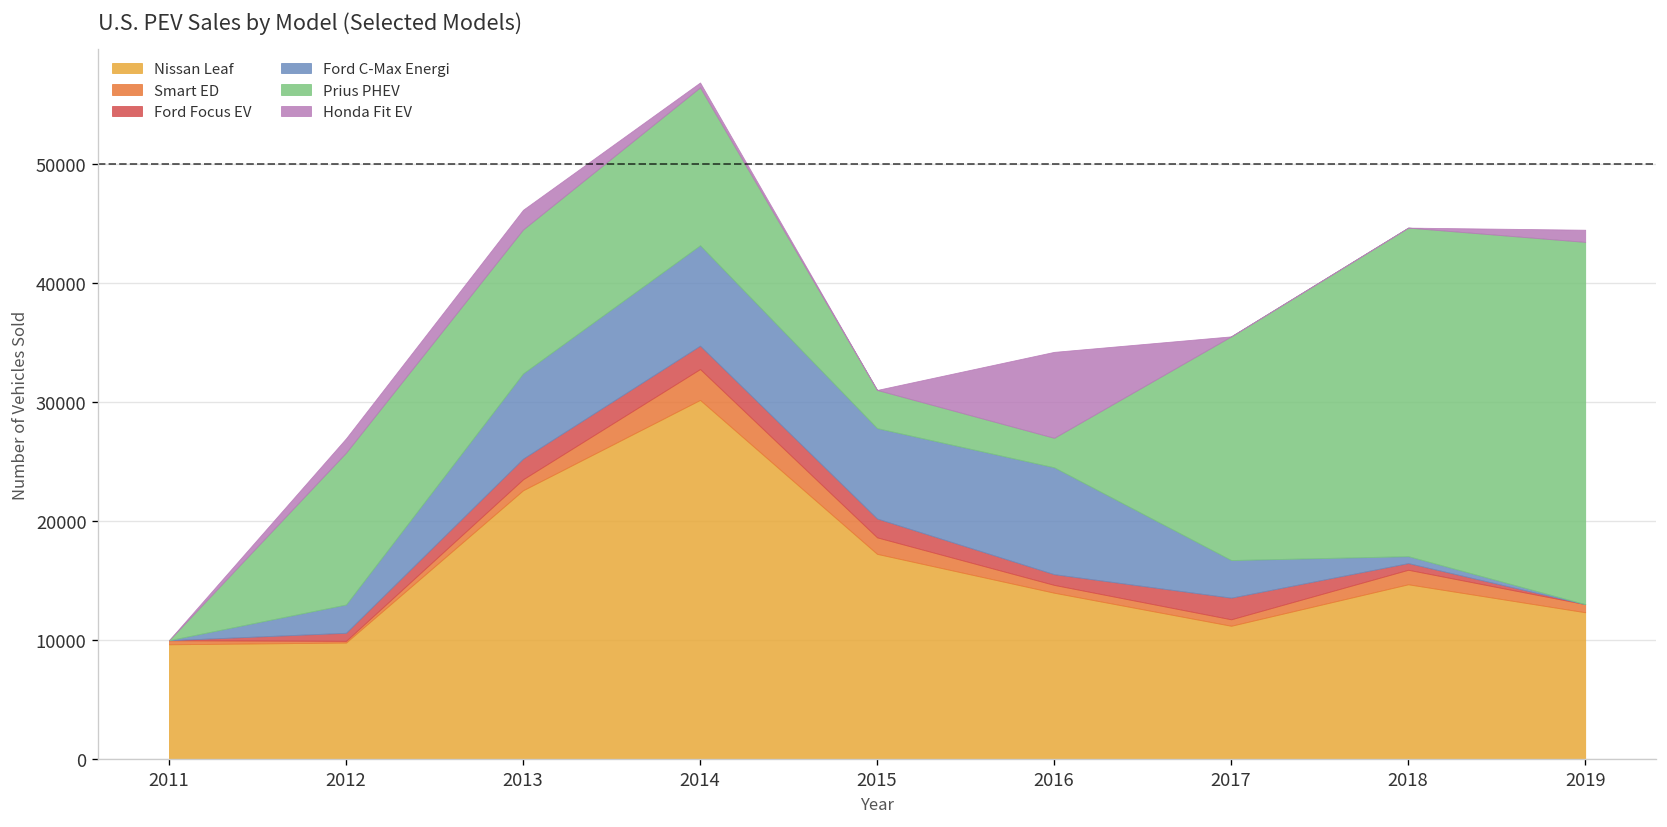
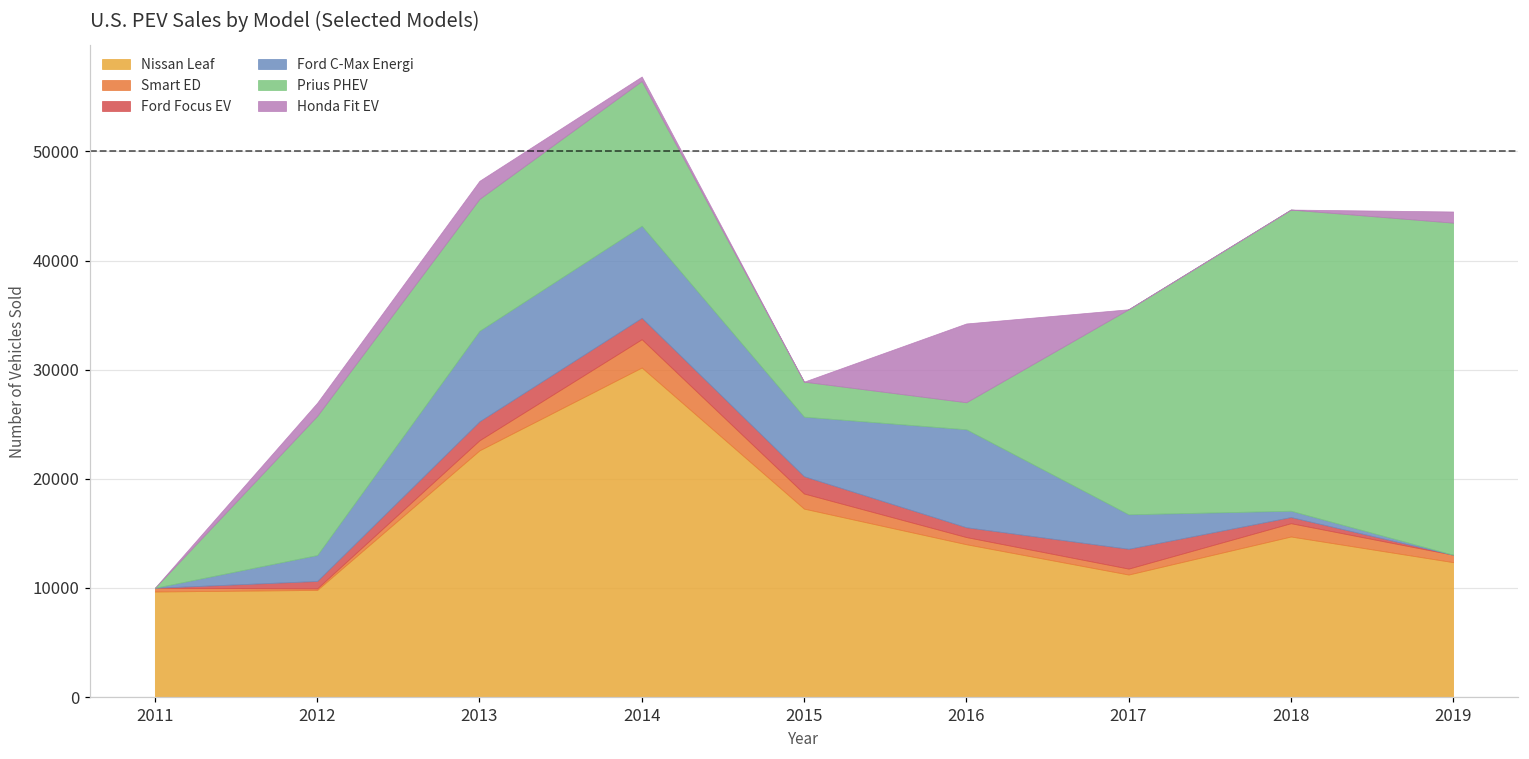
Ford C-Max Energi, 2013: 7000 -> 8000
Ford C-Max Energi, 2015: 8000 -> 5000
